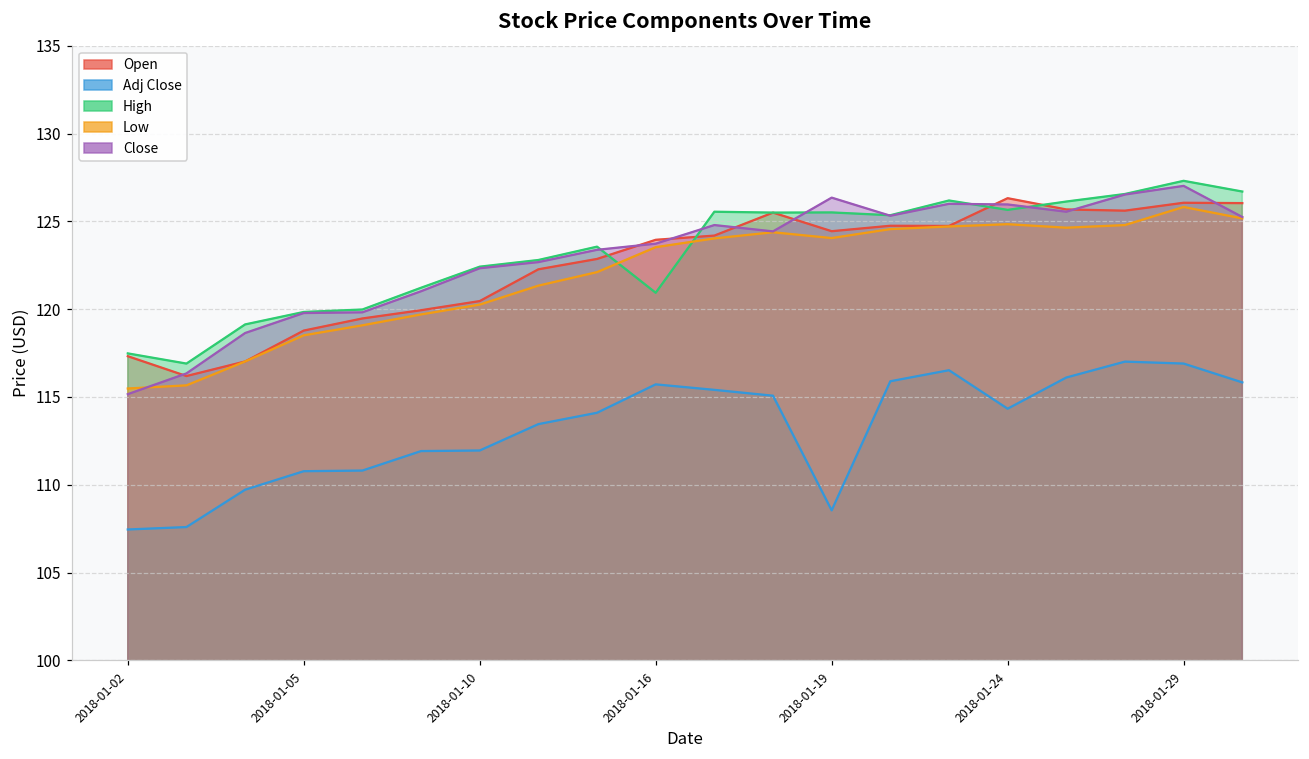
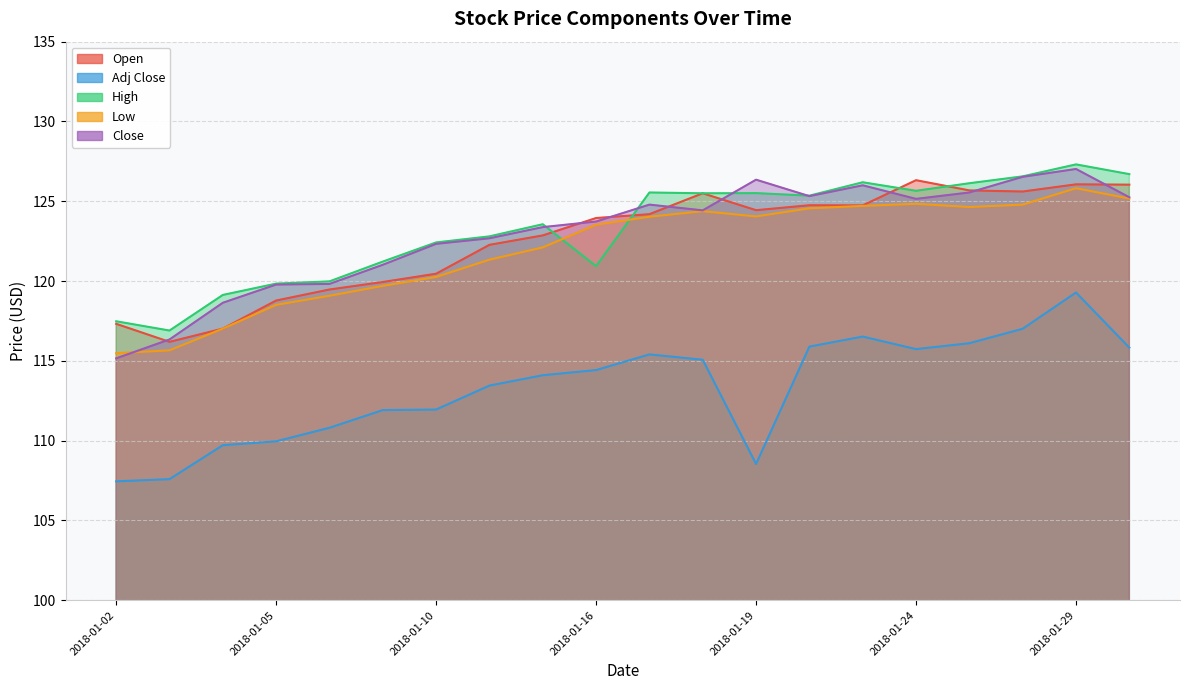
Adj Close, 2018-01-05: 110.8 -> 110.0
Adj Close, 2018-01-16: 115.7 -> 114.4
Adj Close, 2018-01-24: 114.3 -> 115.7
Close, 2018-01-24: 126.0 -> 125.2
Adj Close, 2018-01-29: 116.9 -> 119.3
